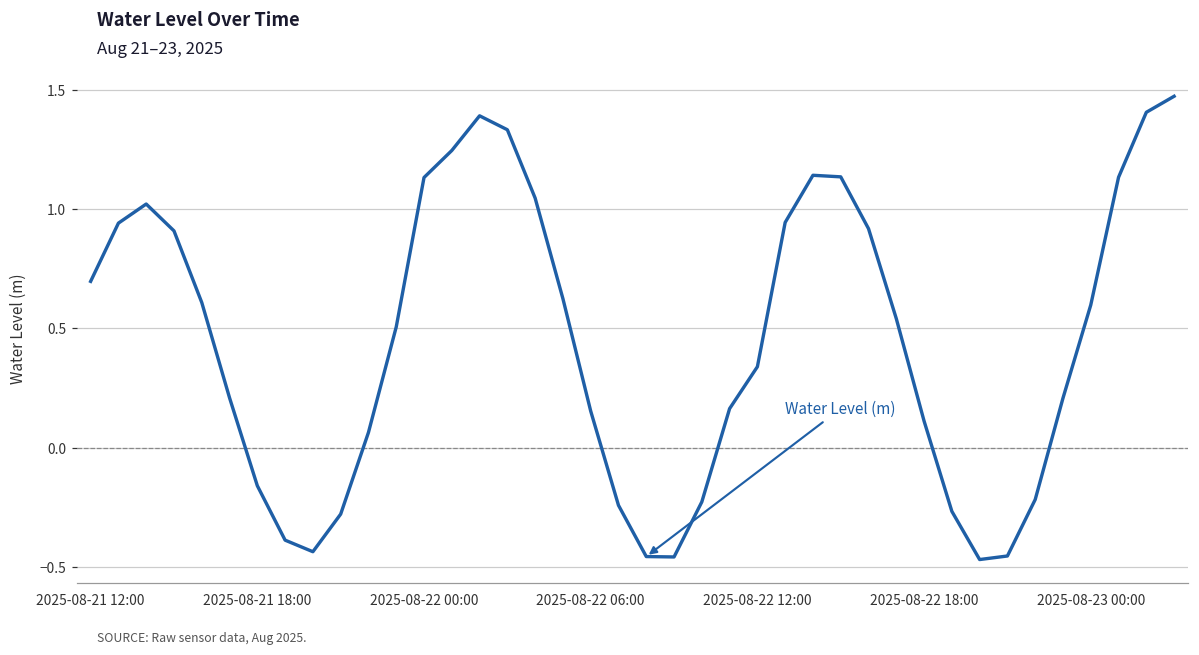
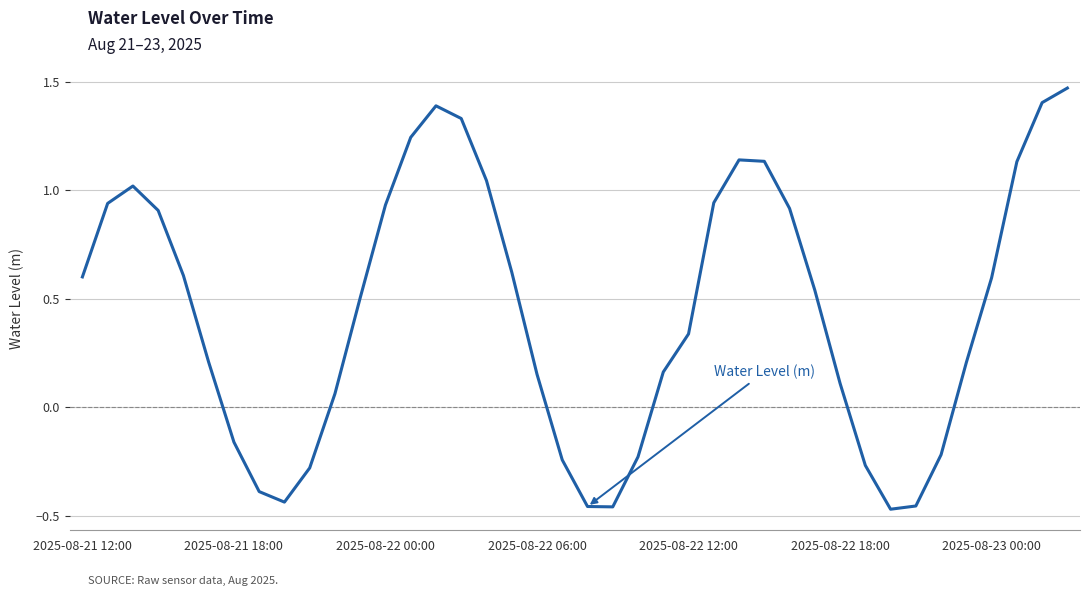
2025-08-21 12:00: 0.70 -> 0.60
2025-08-22 00:00: 1.13 -> 0.93
